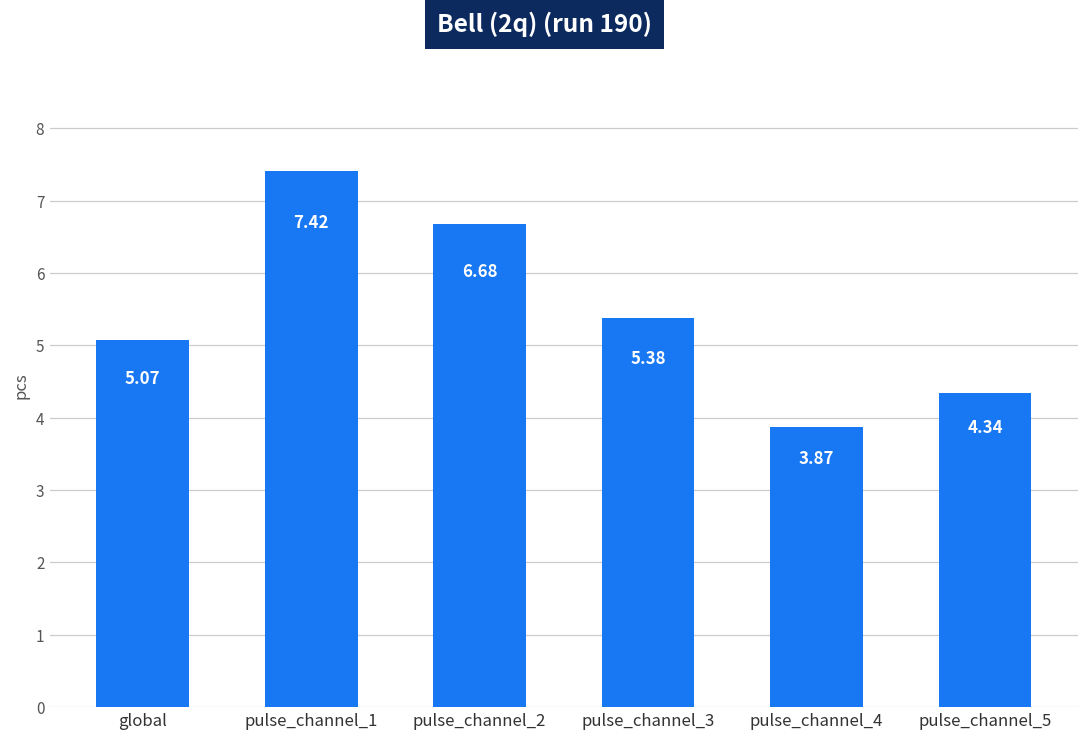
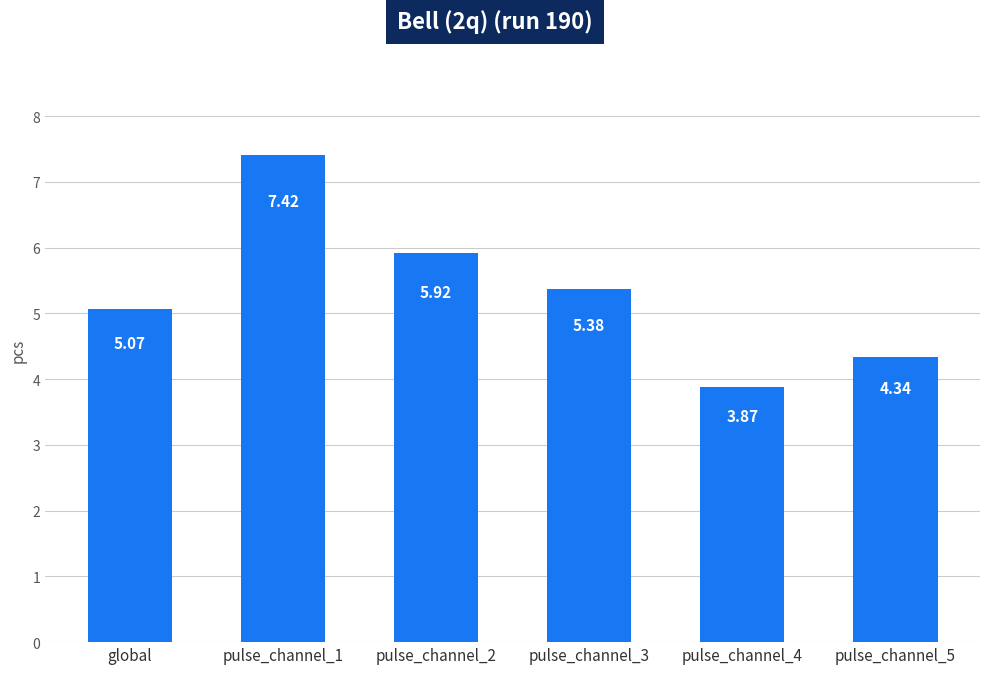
pulse_channel_2: 6.68 -> 5.92
